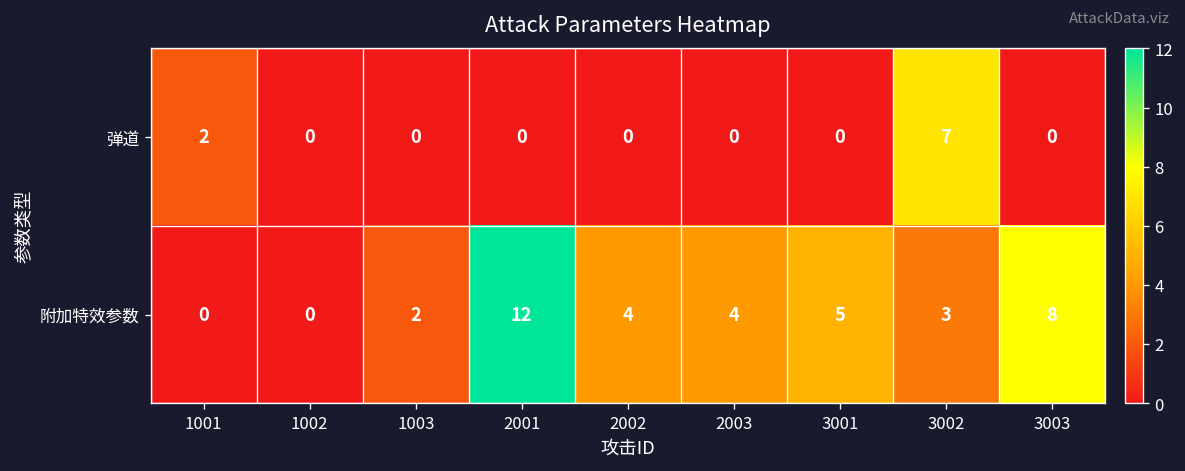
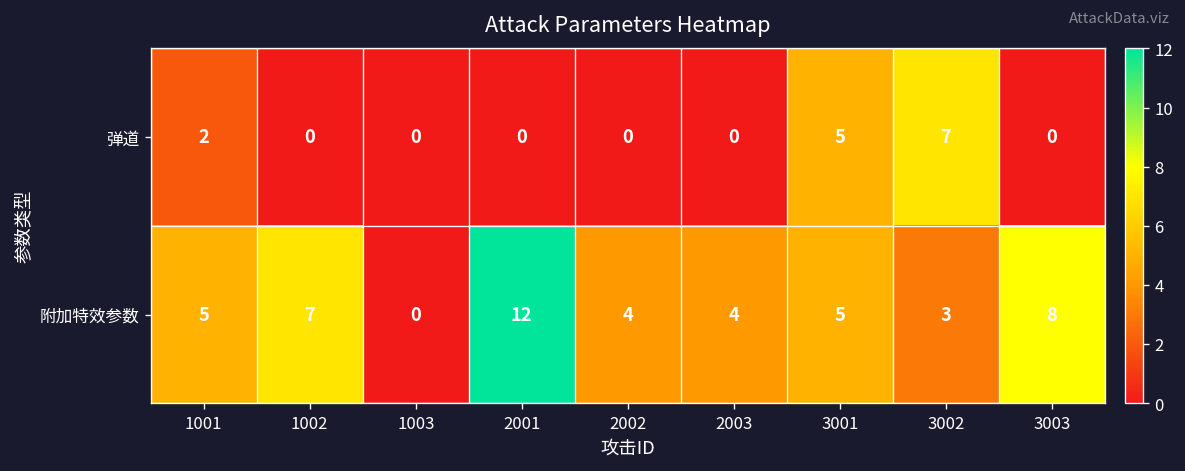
弹道, 3001: 0 -> 5
附加特效参数, 1001: 0 -> 5
附加特效参数, 1002: 0 -> 7
附加特效参数, 1003: 2 -> 0
